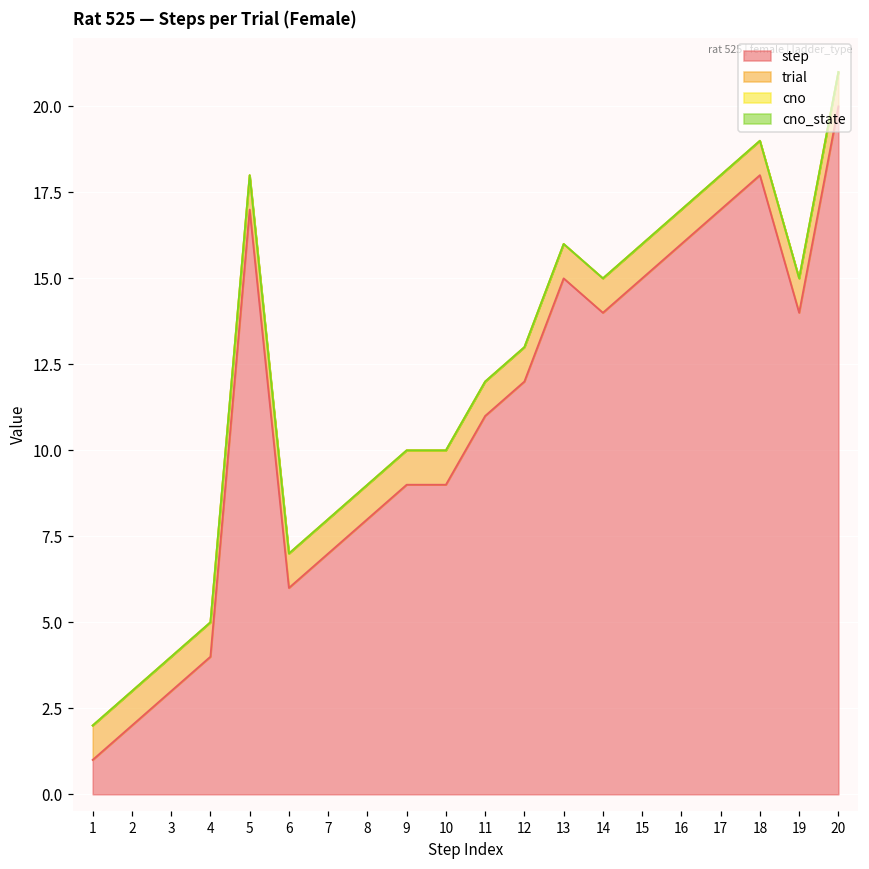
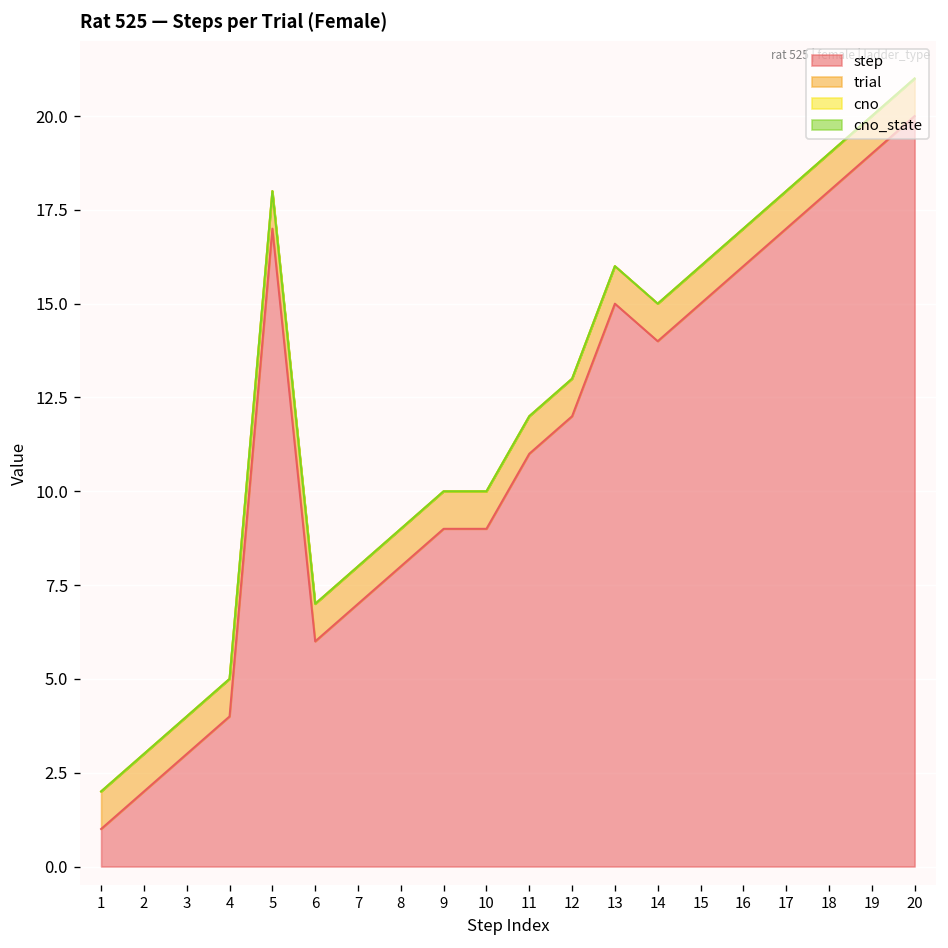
step, 19: 14 -> 19
